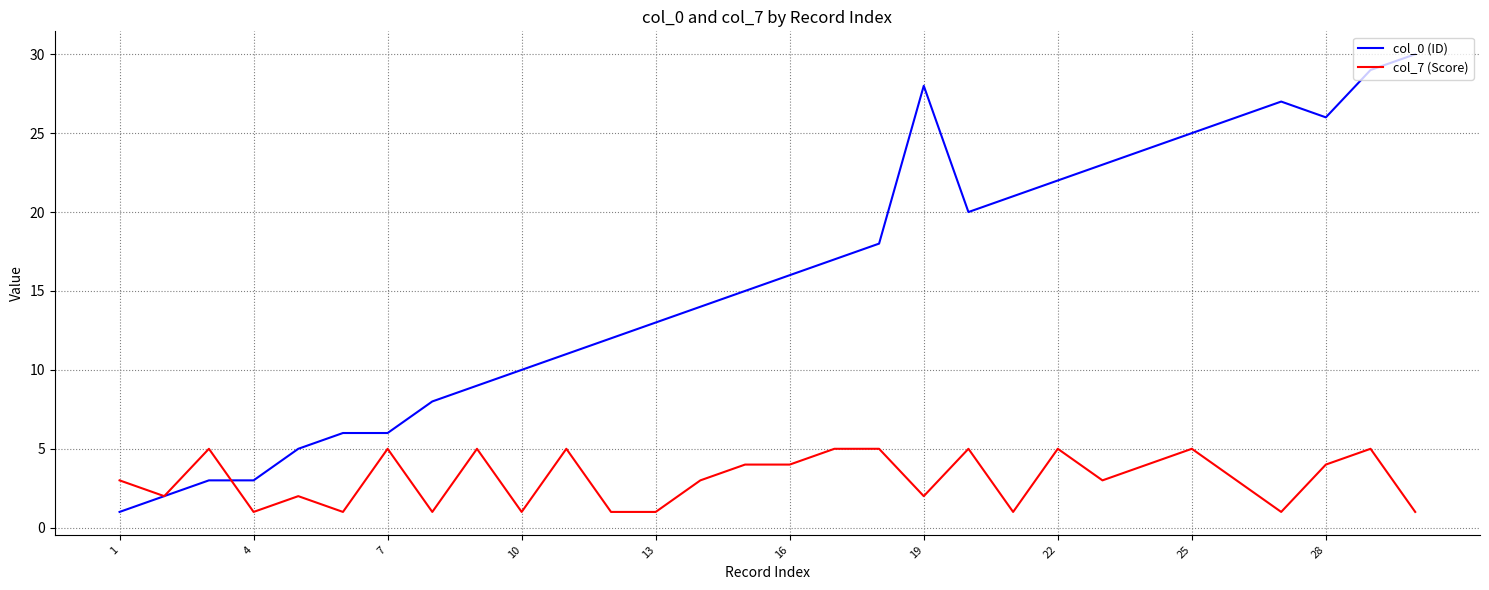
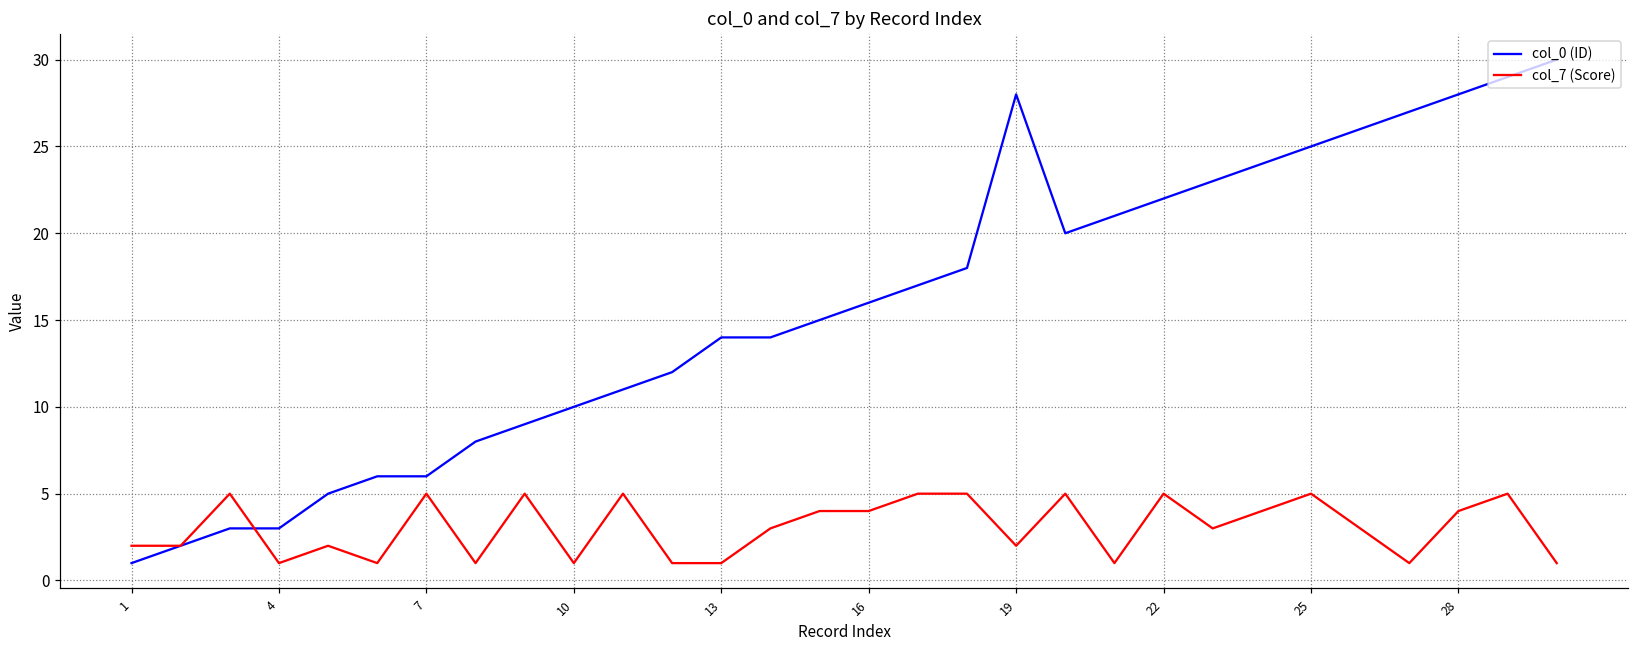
col_7 (Score), 1: 3 -> 2
col_0 (ID), 13: 13 -> 14
col_0 (ID), 28: 26 -> 28
